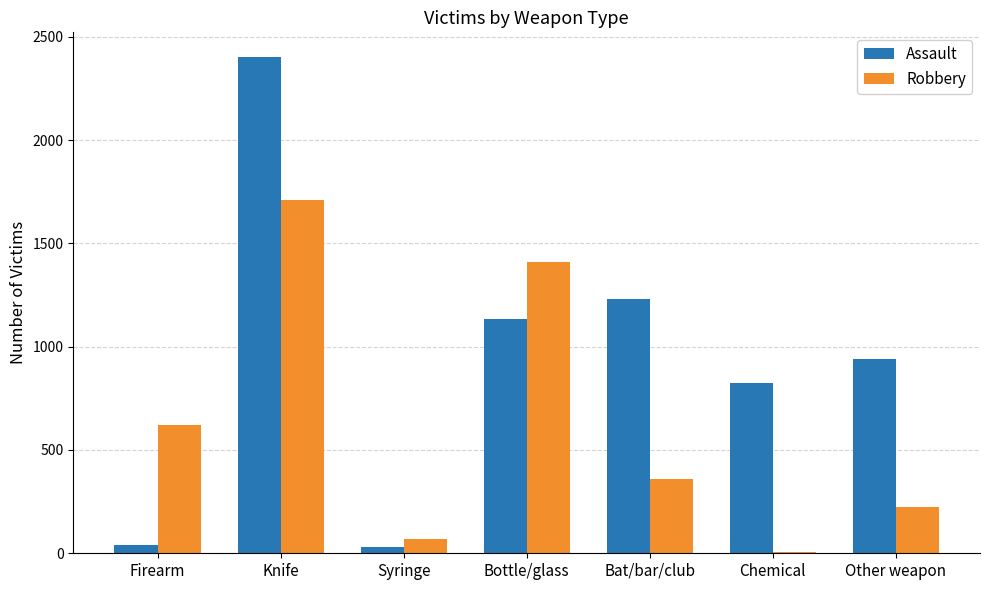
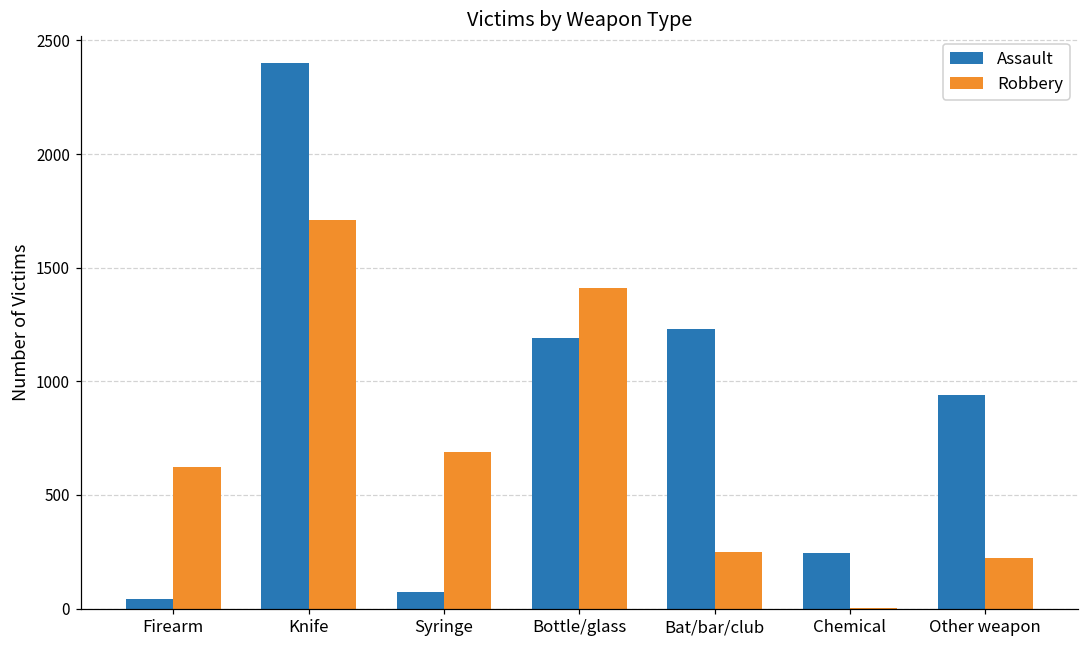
Assault, Syringe: 30 -> 70
Robbery, Syringe: 70 -> 690
Assault, Bottle/glass: 1130 -> 1190
Robbery, Bat/bar/club: 360 -> 250
Assault, Chemical: 830 -> 240
